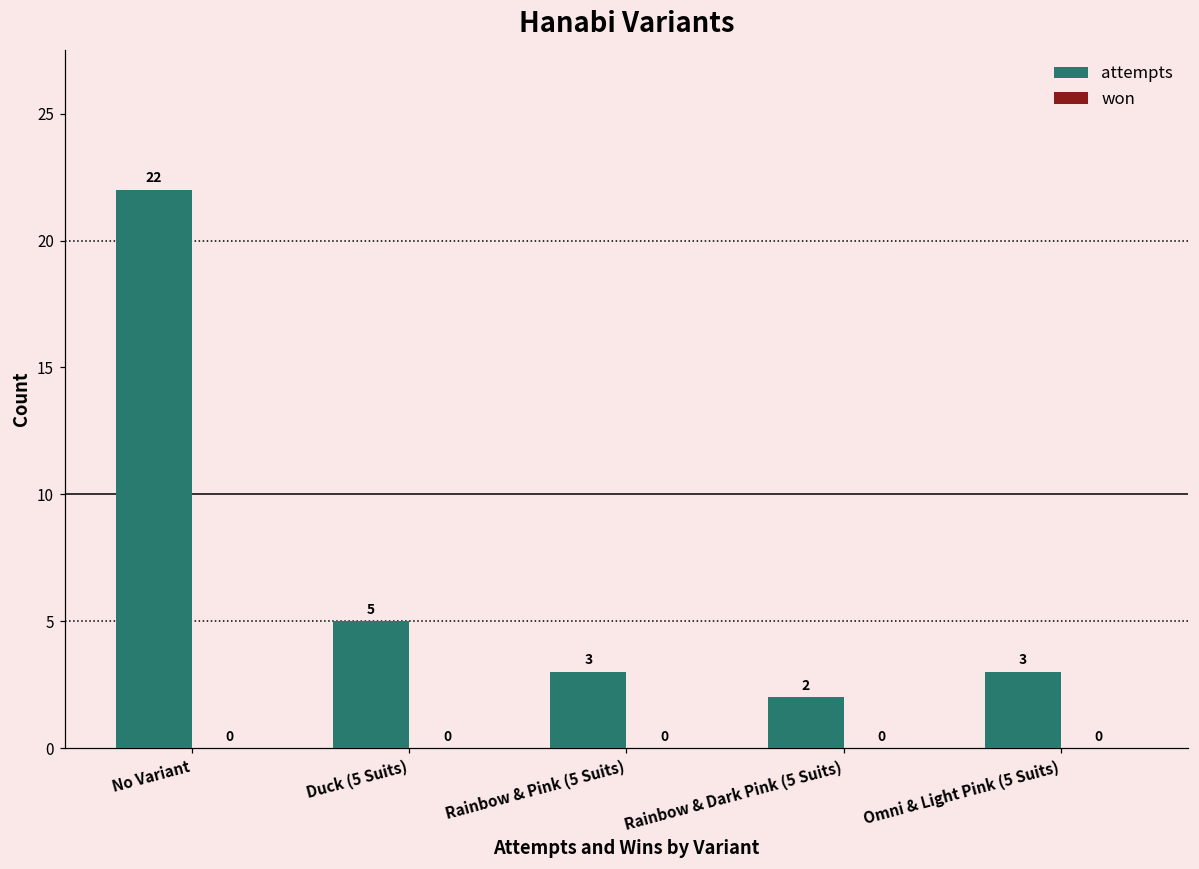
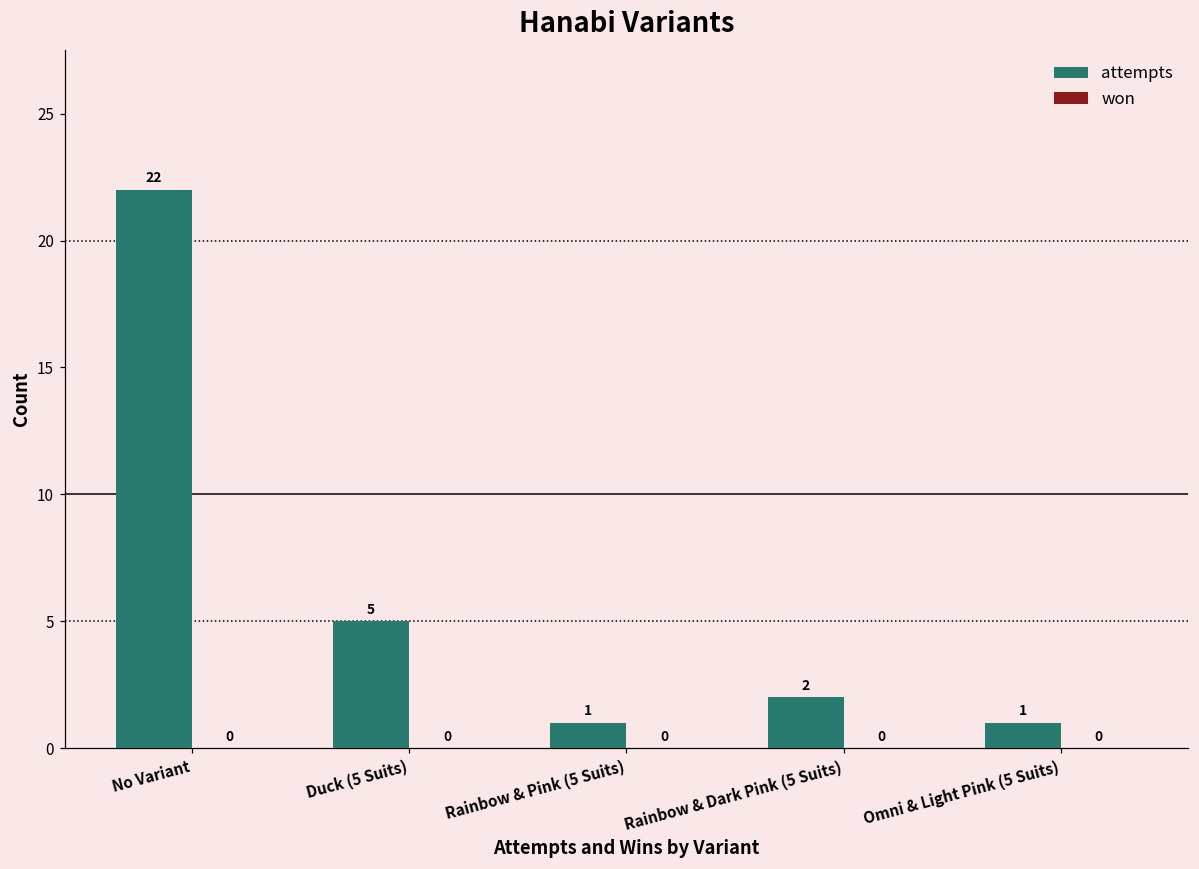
attempts, Rainbow & Pink (5 Suits): 3 -> 1
attempts, Omni & Light Pink (5 Suits): 3 -> 1
